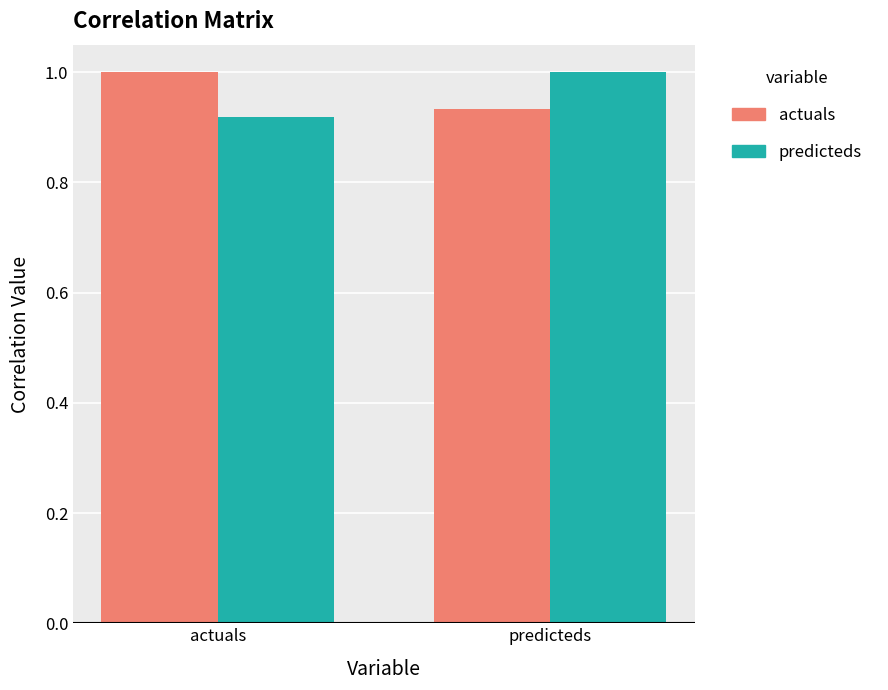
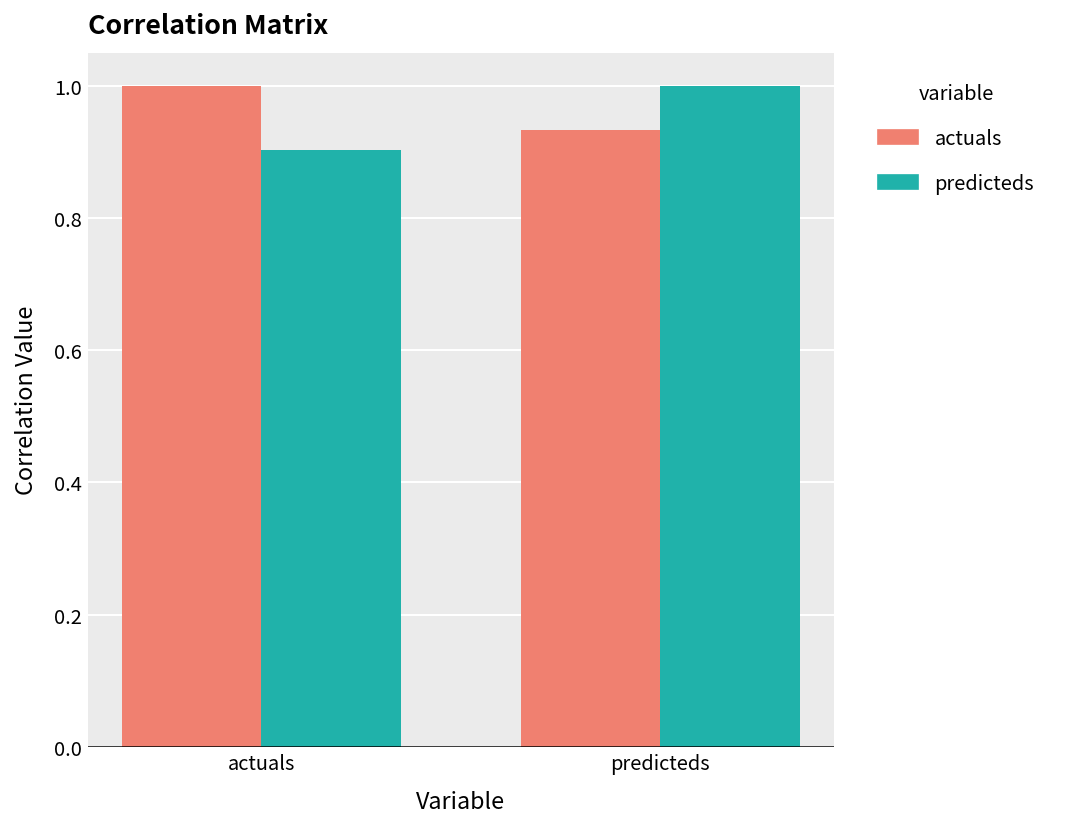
predicteds, actuals: 0.92 -> 0.90
